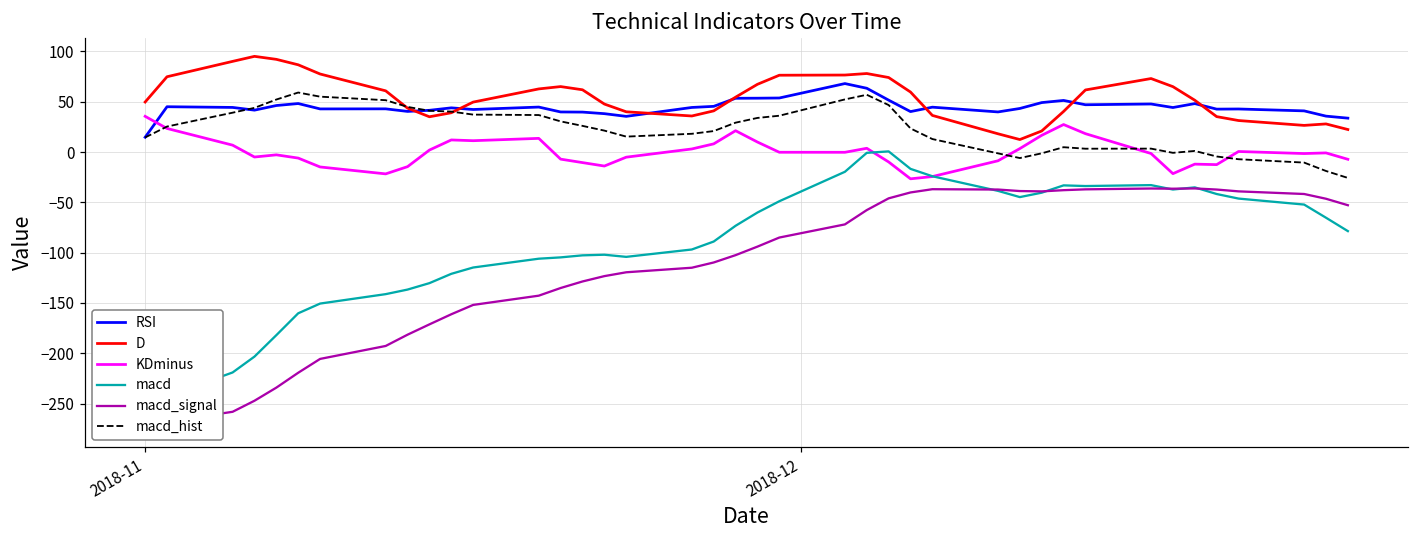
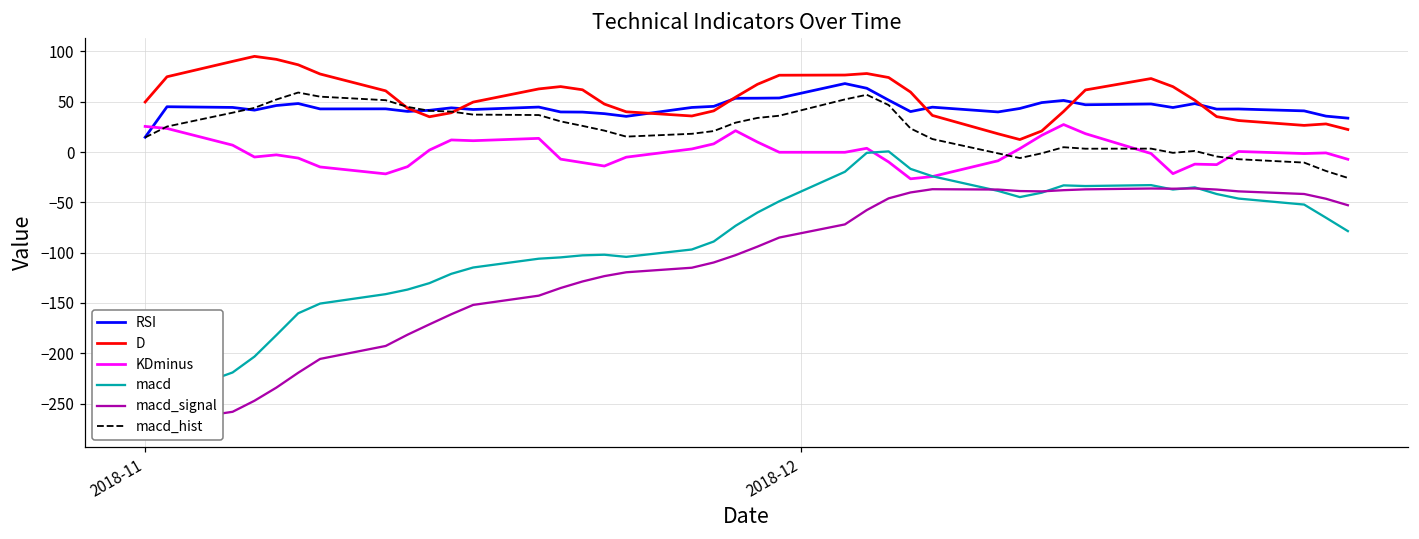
KDminus, 2018-11: 40 -> 30
